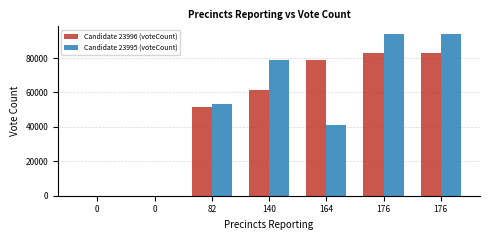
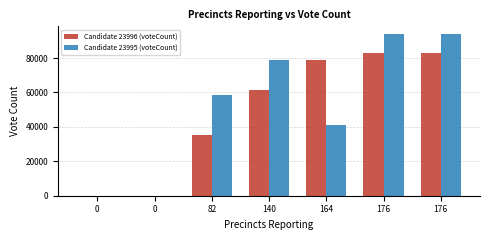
Candidate 23996 (voteCount), 82: 51000 -> 35000
Candidate 23995 (voteCount), 82: 53000 -> 58000
